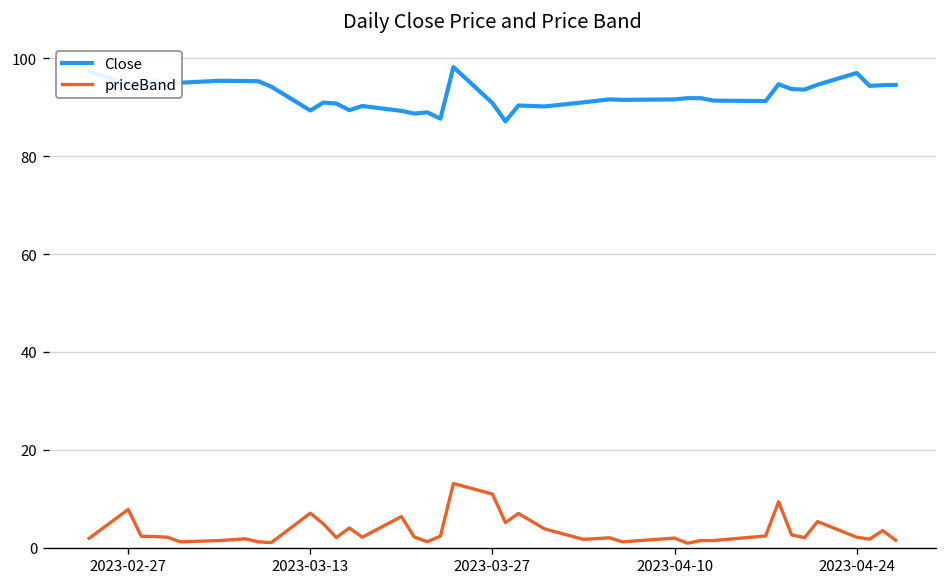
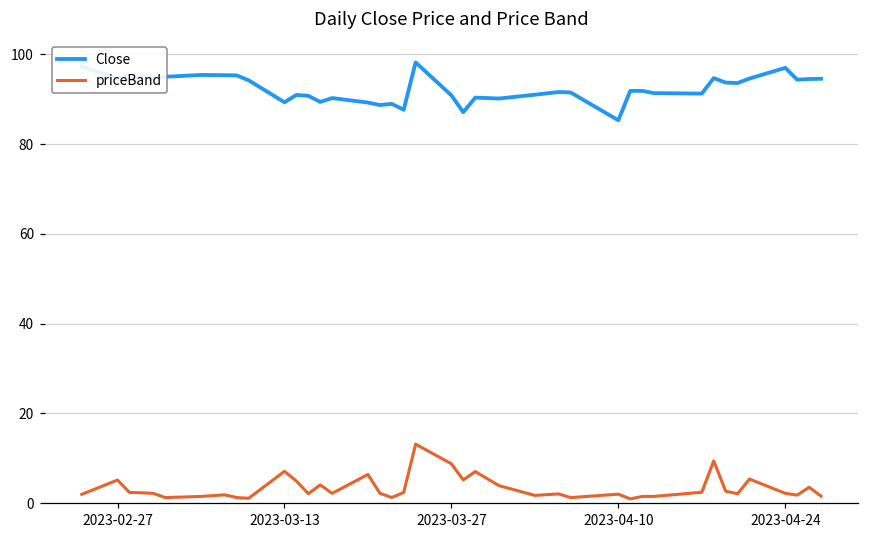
priceBand, 2023-02-27: 8 -> 5
priceBand, 2023-03-27: 11 -> 9
Close, 2023-04-10: 92 -> 85
